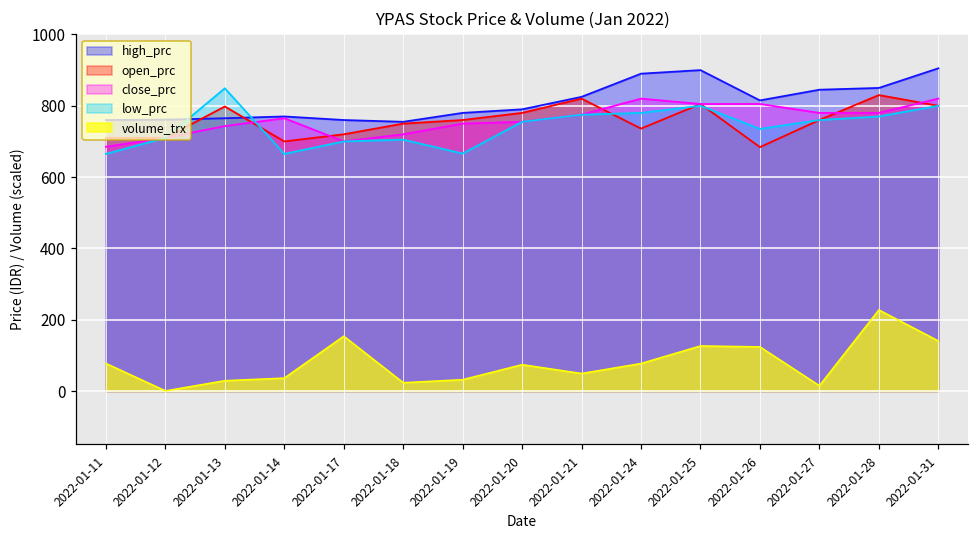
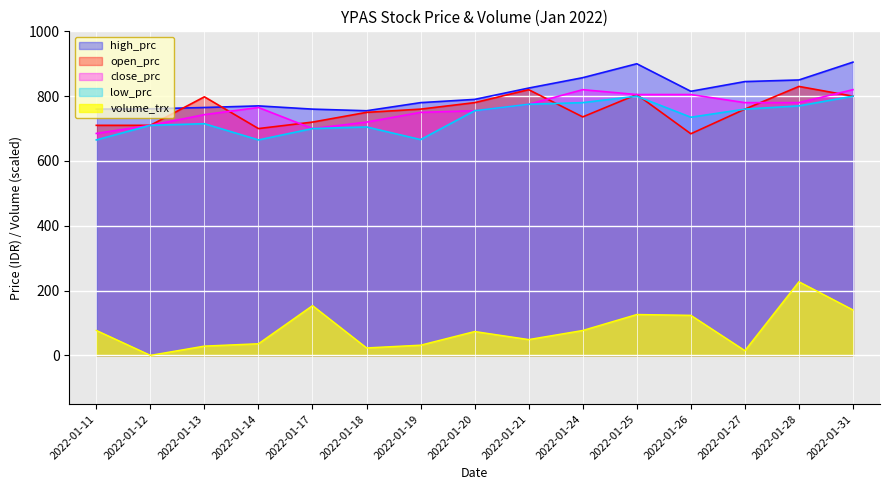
low_prc, 2022-01-13: 850 -> 720
high_prc, 2022-01-24: 890 -> 860
